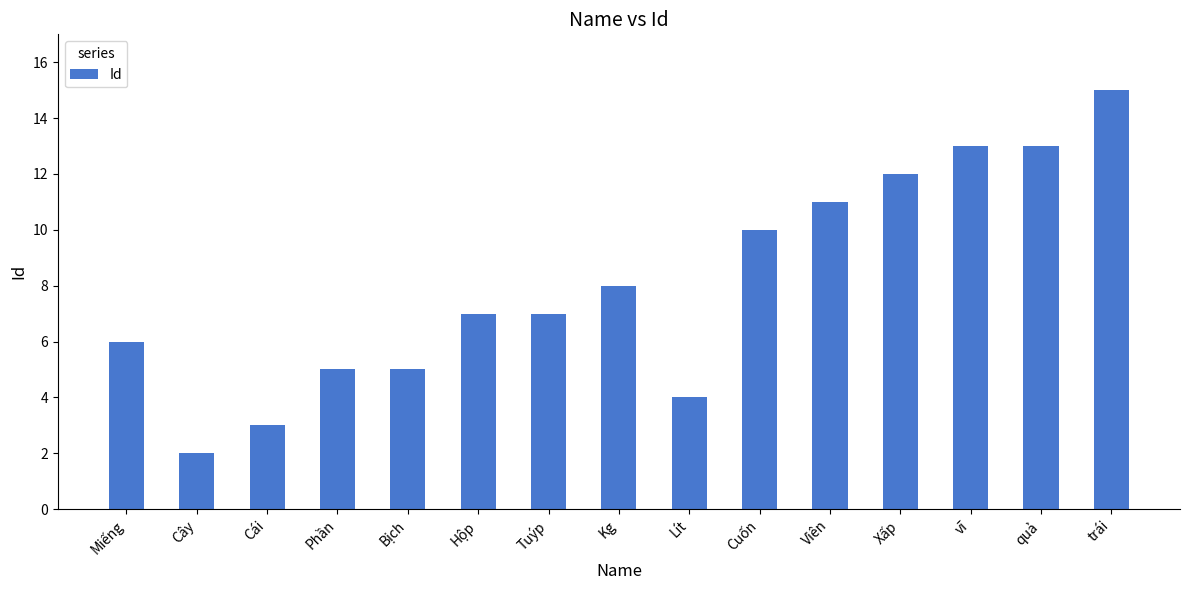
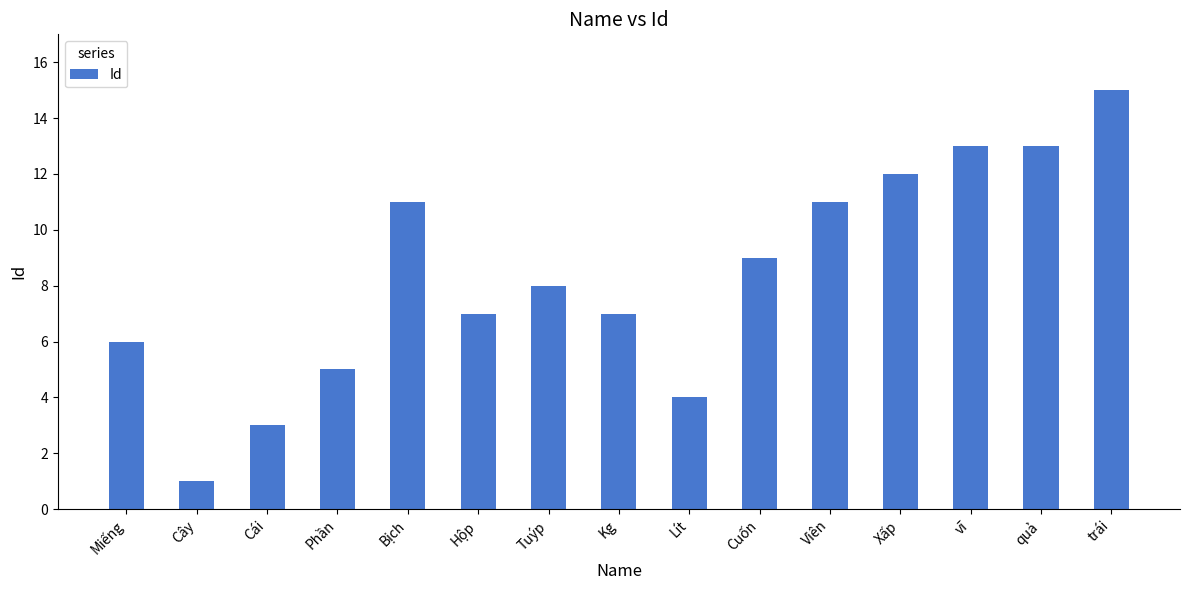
Cây: 2 -> 1
Bịch: 5 -> 11
Tuýp: 7 -> 8
Kg: 8 -> 7
Cuốn: 10 -> 9
